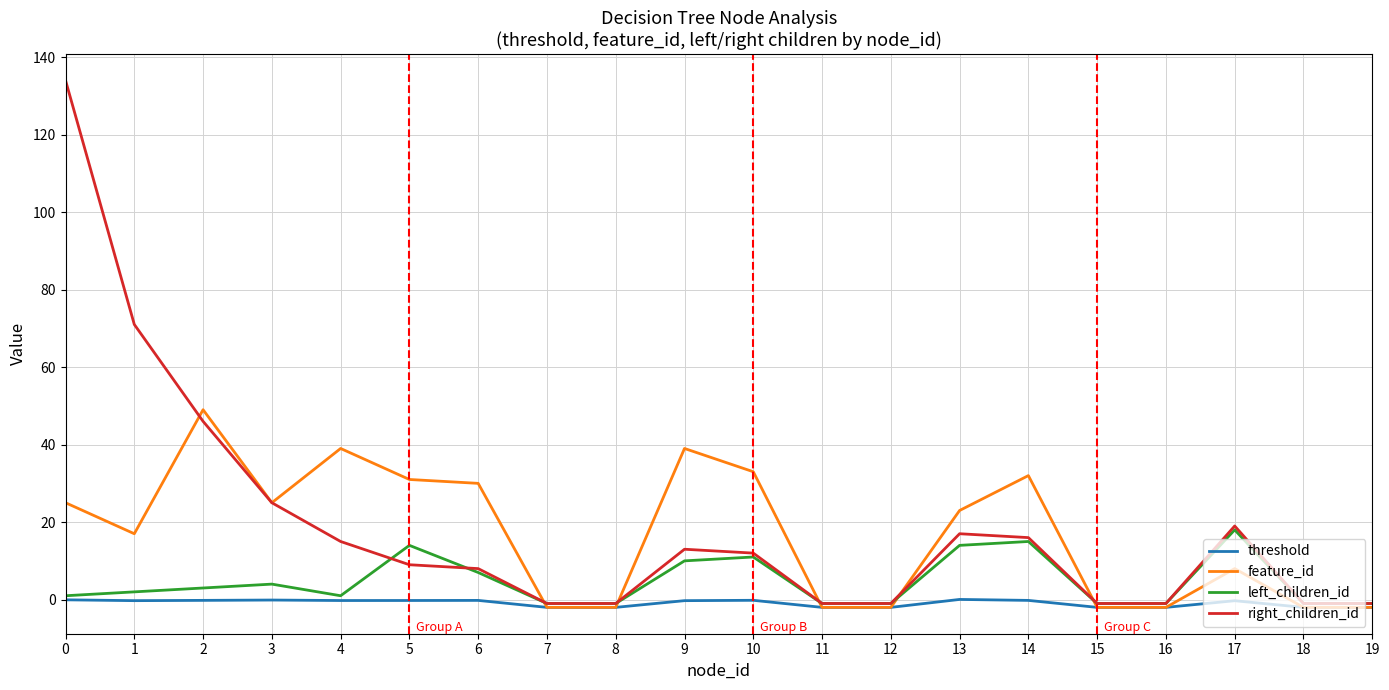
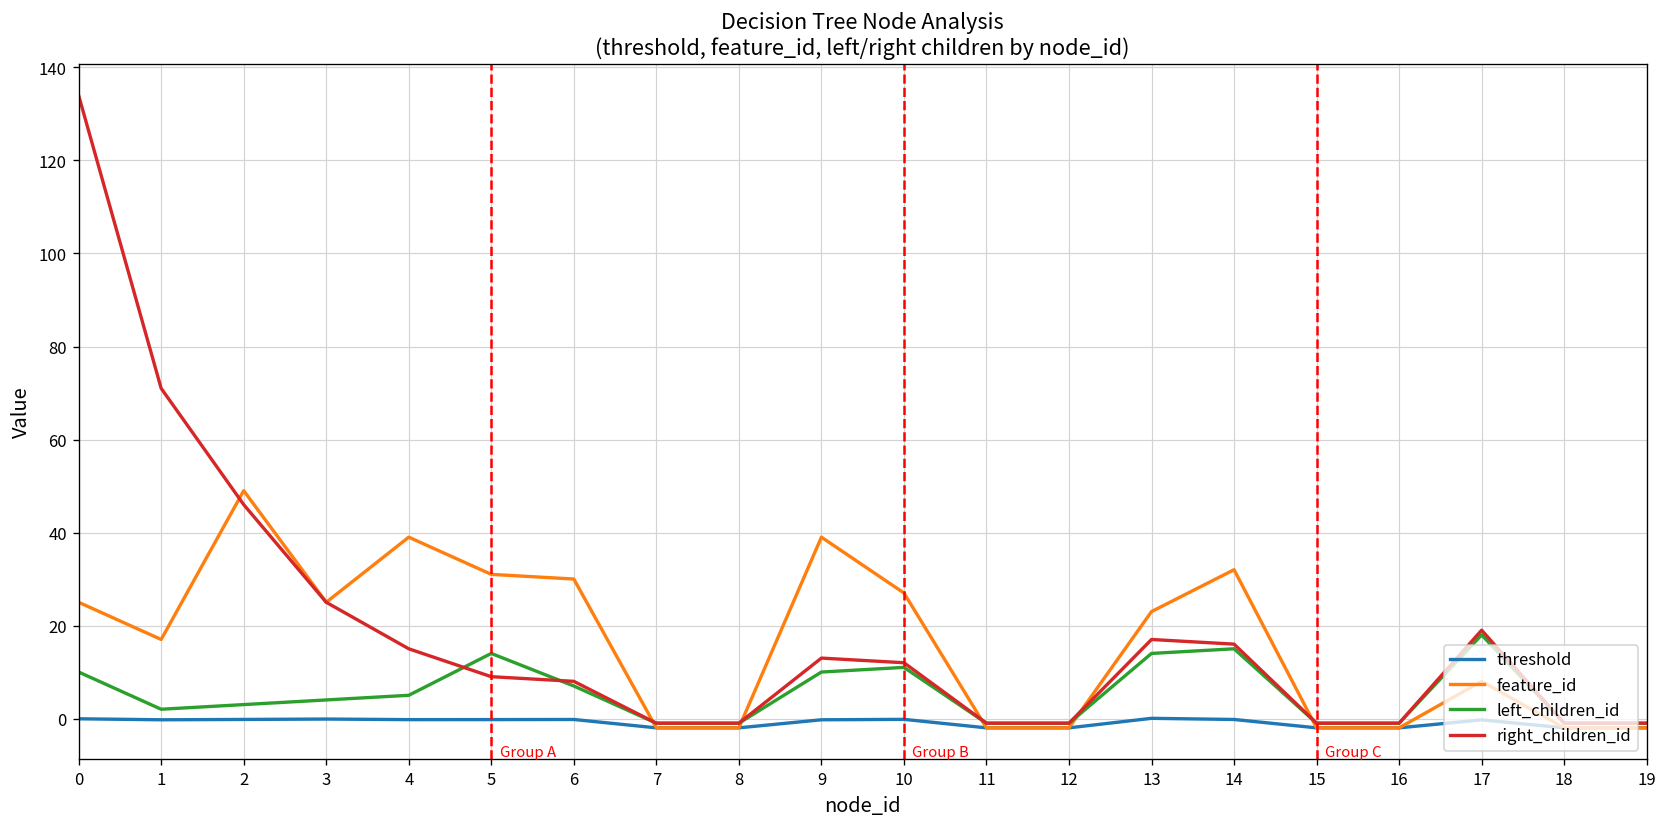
left_children_id, 0: 1 -> 10
left_children_id, 4: 1 -> 5
feature_id, 10: 33 -> 27
